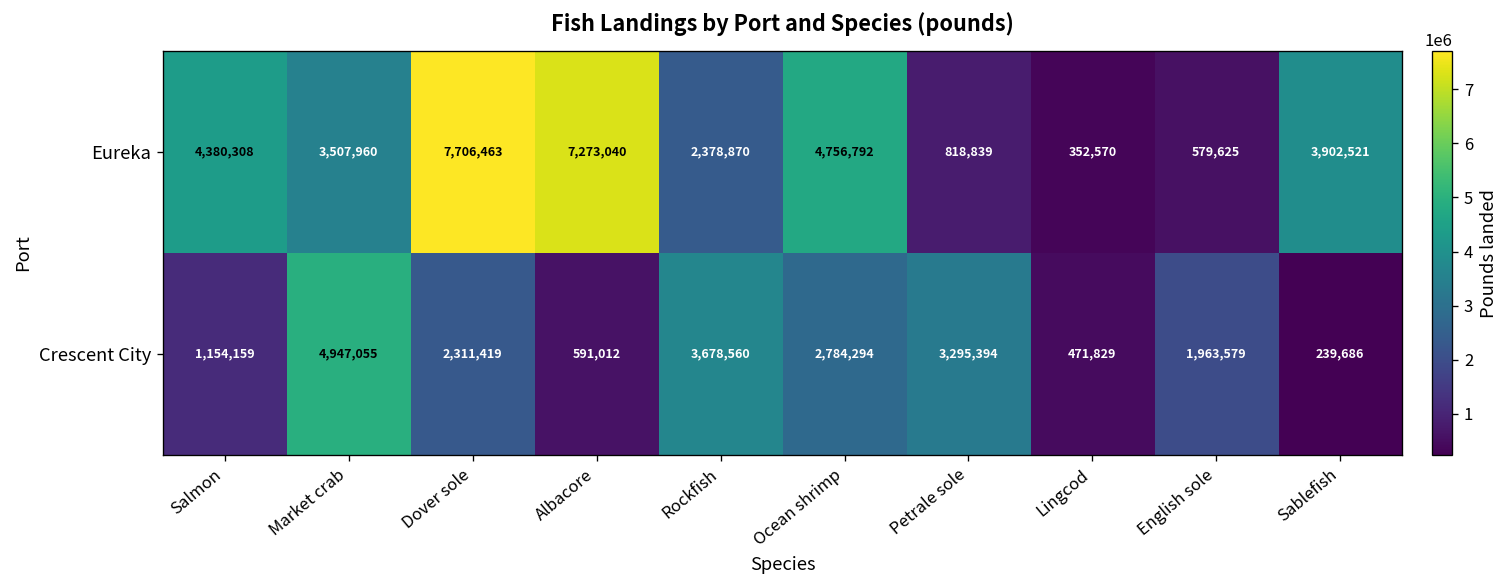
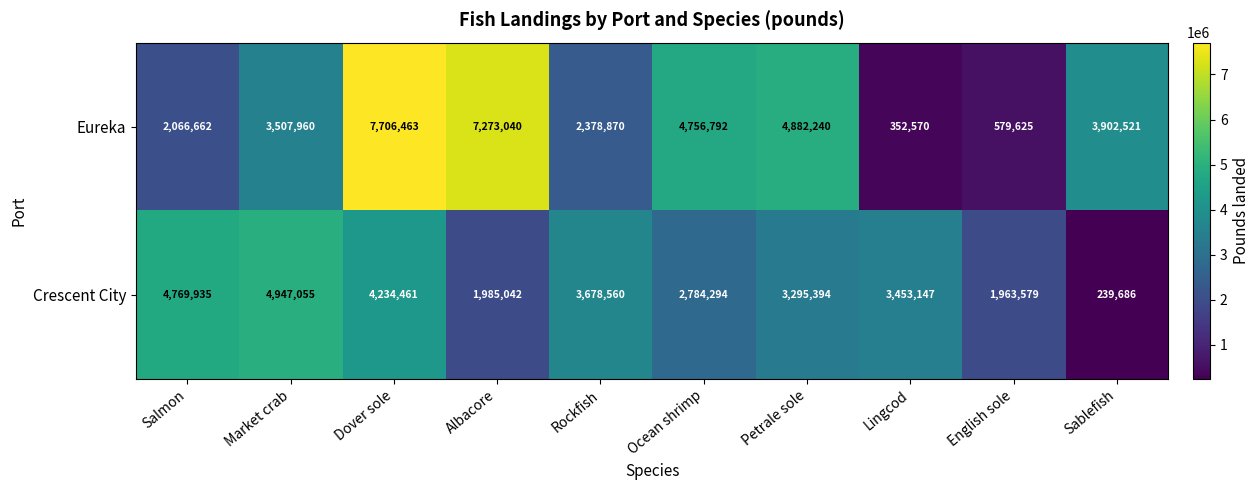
Eureka, Salmon: 4,380,308 -> 2,066,662
Eureka, Petrale sole: 818,839 -> 4,882,240
Crescent City, Salmon: 1,154,159 -> 4,769,935
Crescent City, Dover sole: 2,311,419 -> 4,234,461
Crescent City, Albacore: 591,012 -> 1,985,042
Crescent City, Lingcod: 471,829 -> 3,453,147
